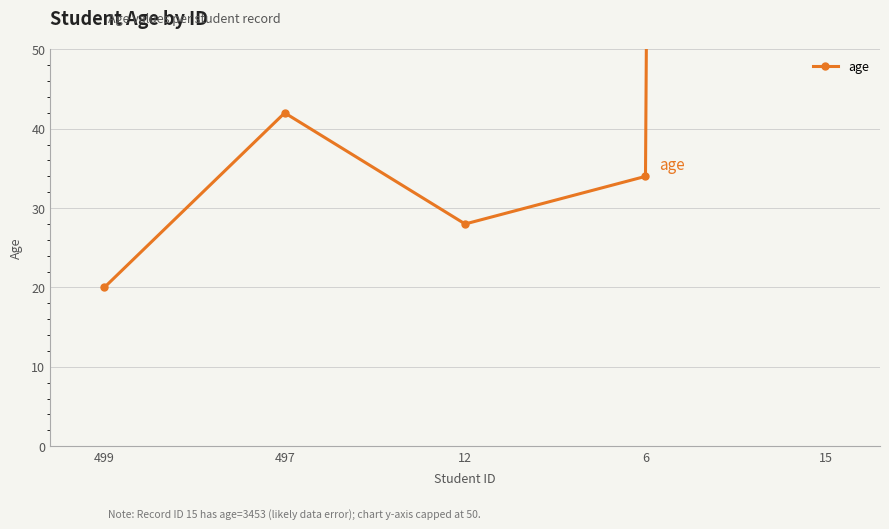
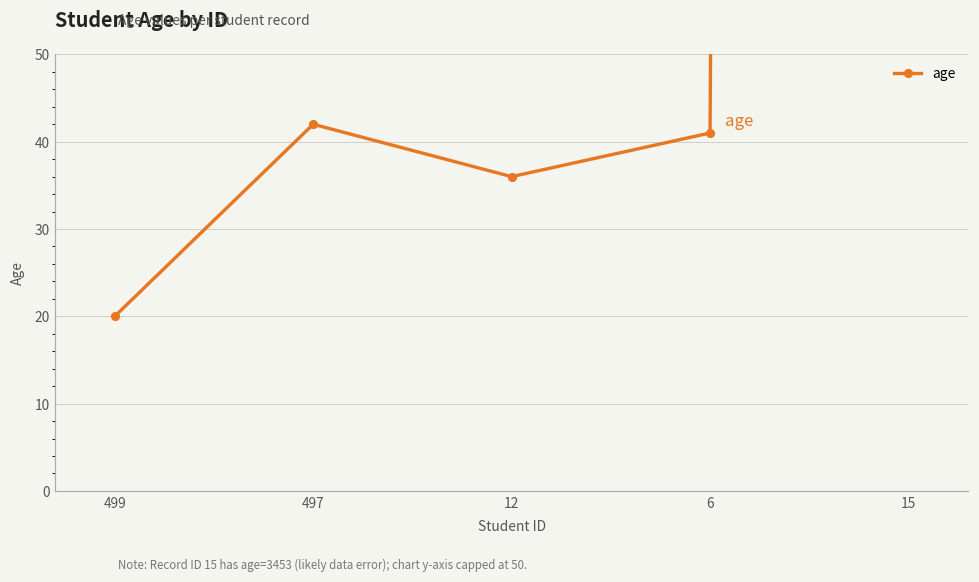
12: 28 -> 36
6: 34 -> 41
